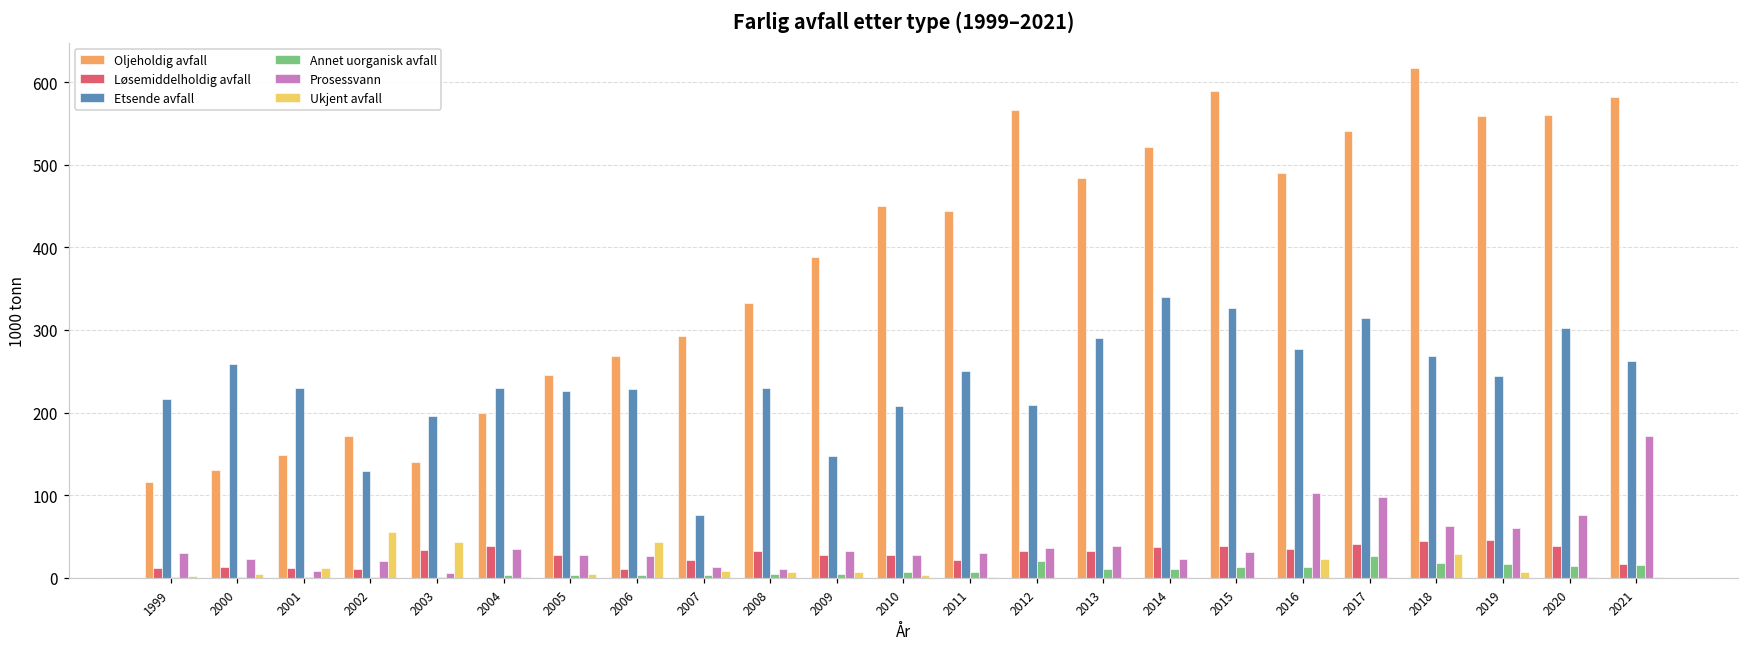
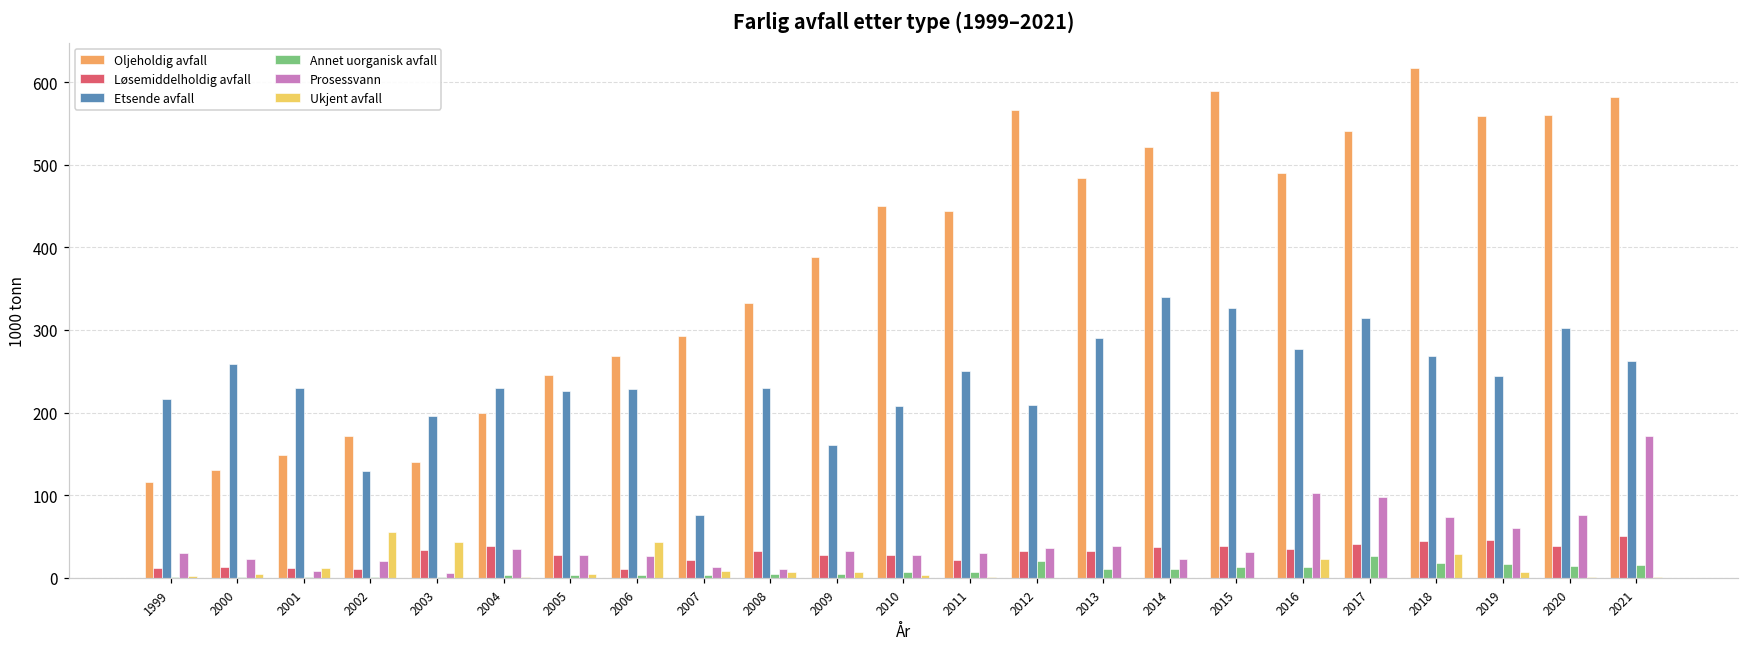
Etsende avfall, 2009: 150 -> 160
Prosessvann, 2018: 60 -> 70
Løsemiddelholdig avfall, 2021: 20 -> 50
